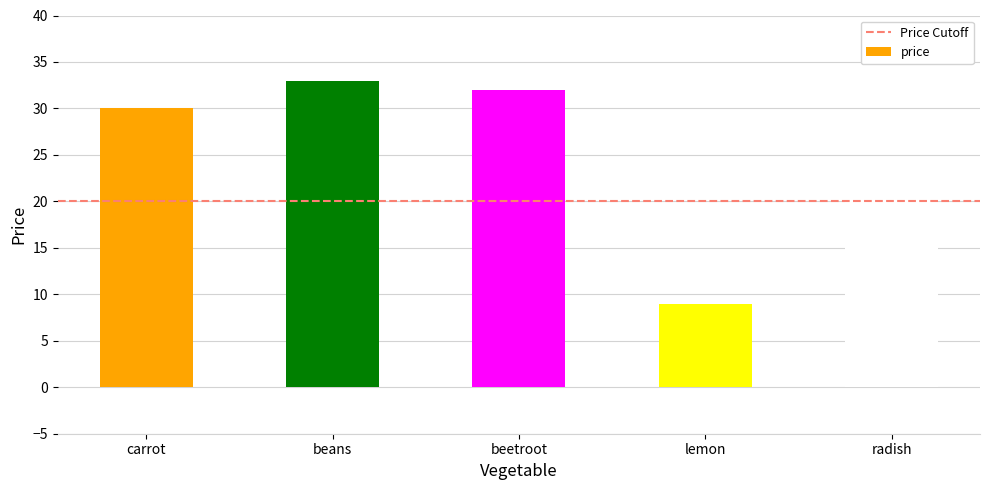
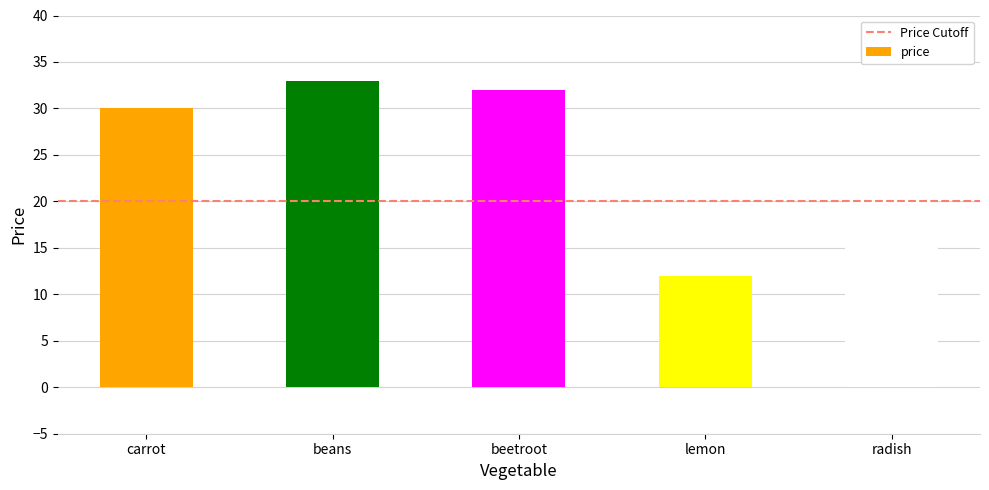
lemon: 9 -> 12
